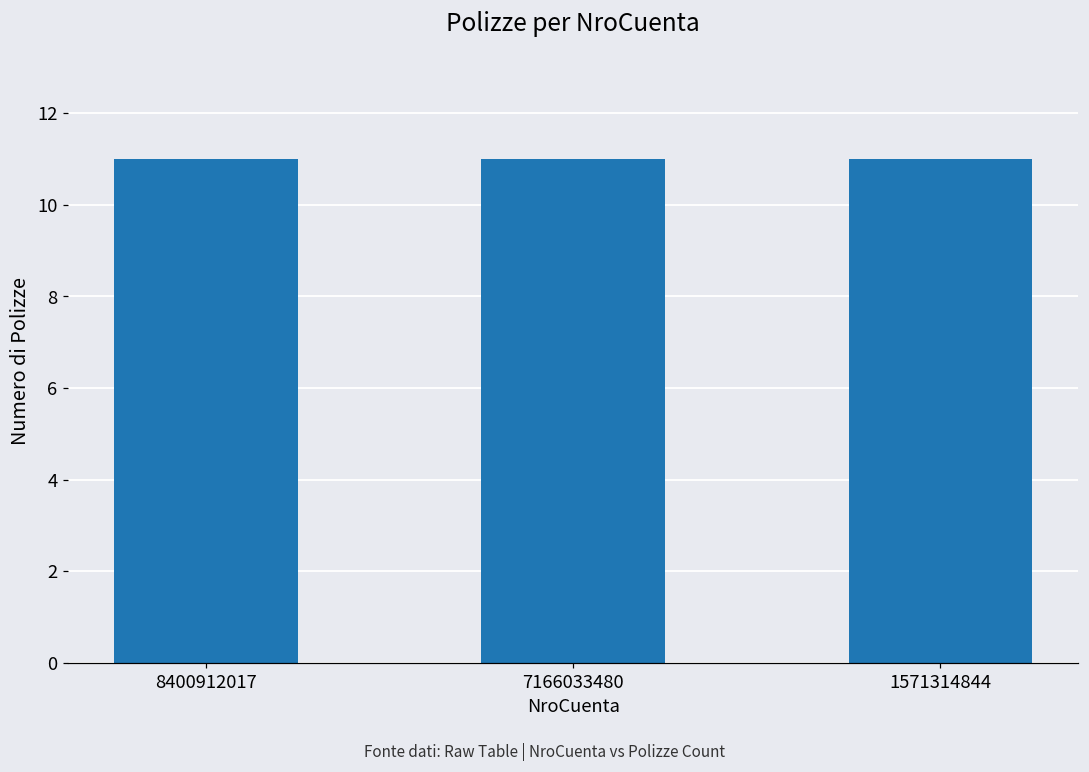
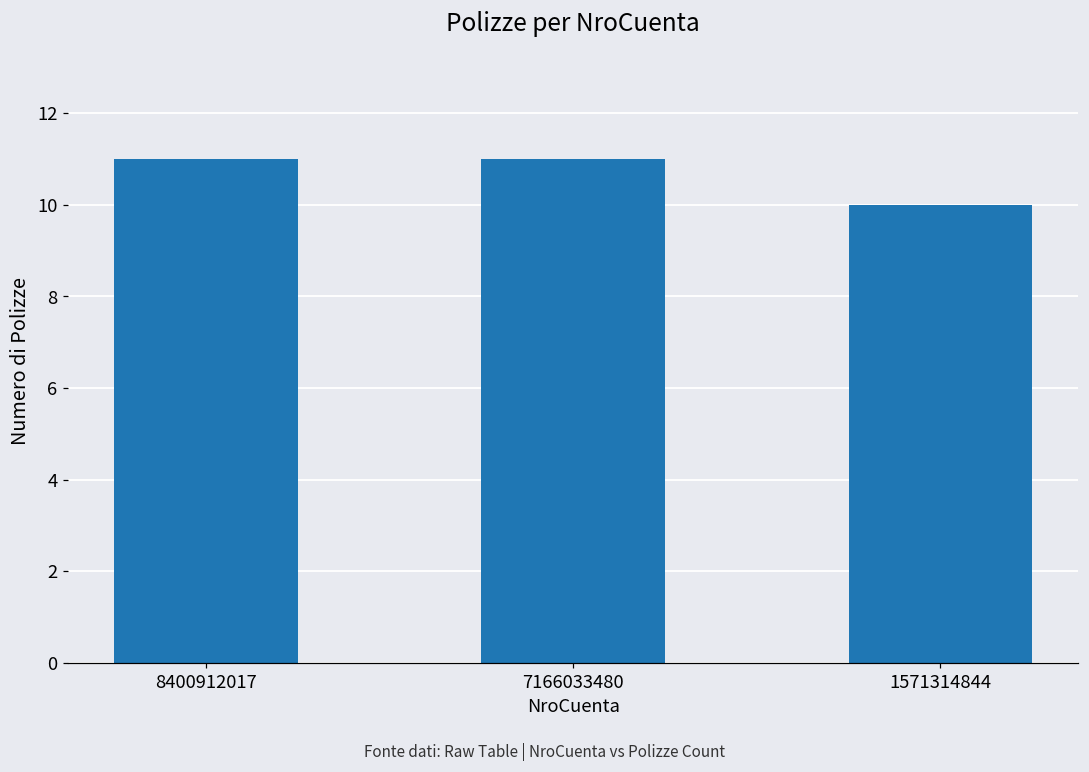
1571314844: 11 -> 10
